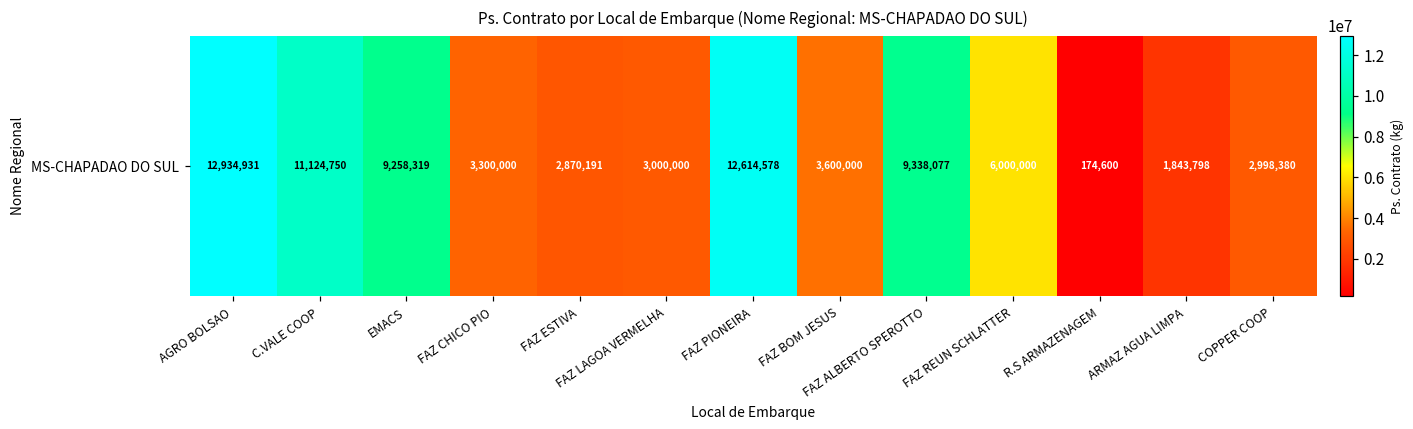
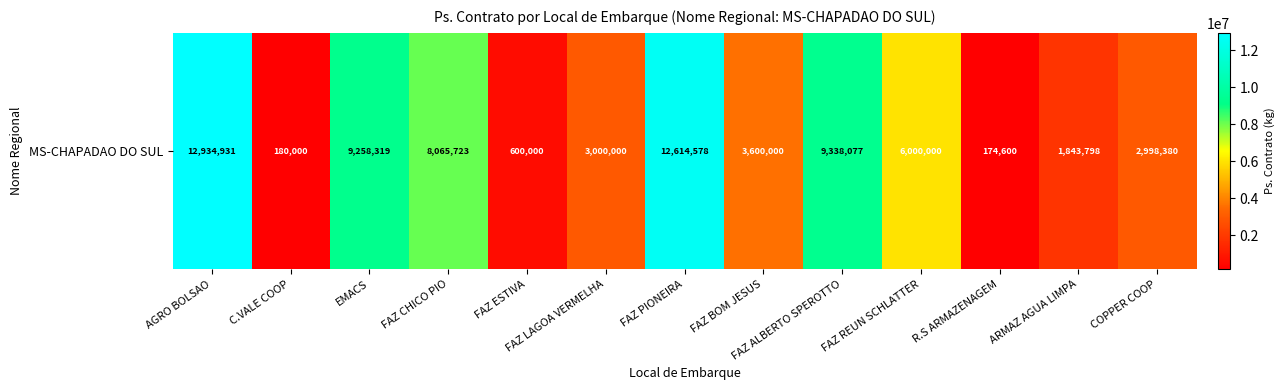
MS-CHAPADAO DO SUL, C.VALE COOP: 11,124,750 -> 180,000
MS-CHAPADAO DO SUL, FAZ CHICO PIO: 3,300,000 -> 8,065,723
MS-CHAPADAO DO SUL, FAZ ESTIVA: 2,870,191 -> 600,000
